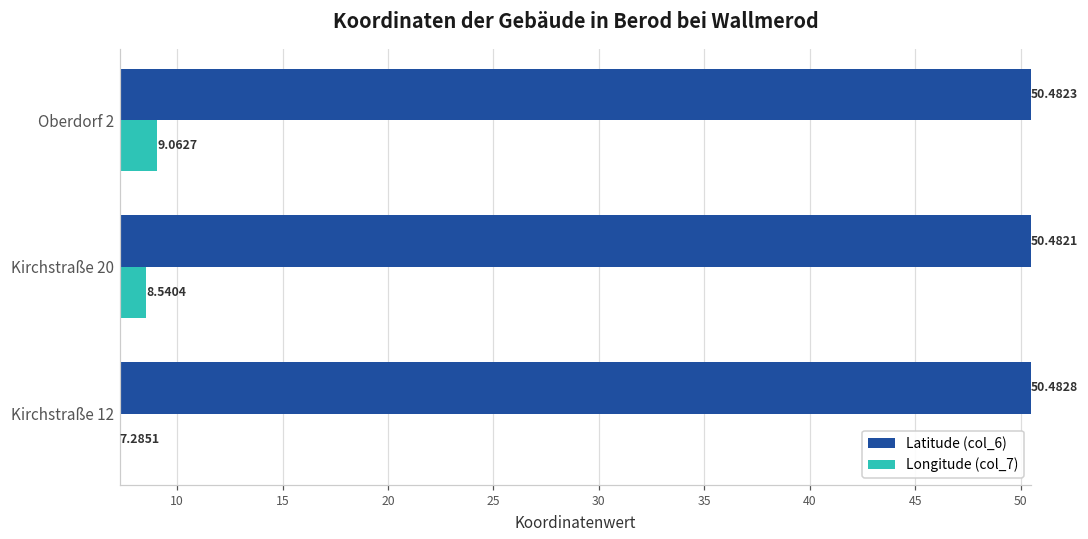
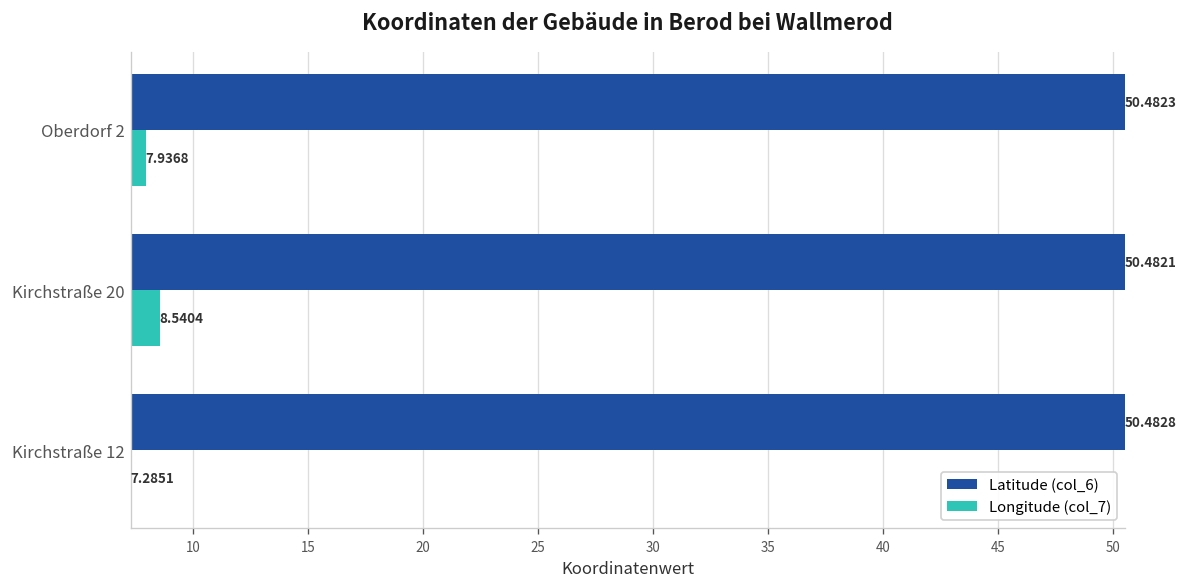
Longitude (col_7), Oberdorf 2: 9.0627 -> 7.9368
